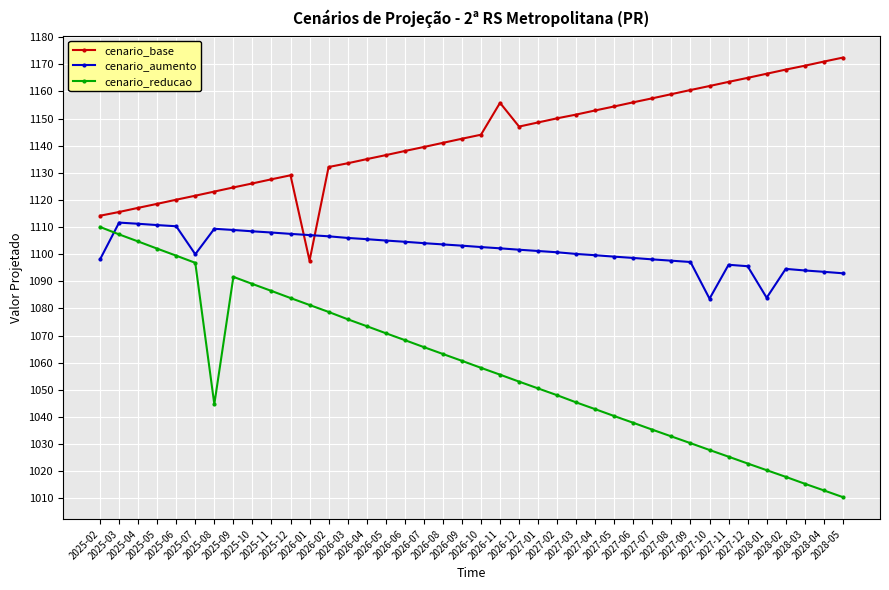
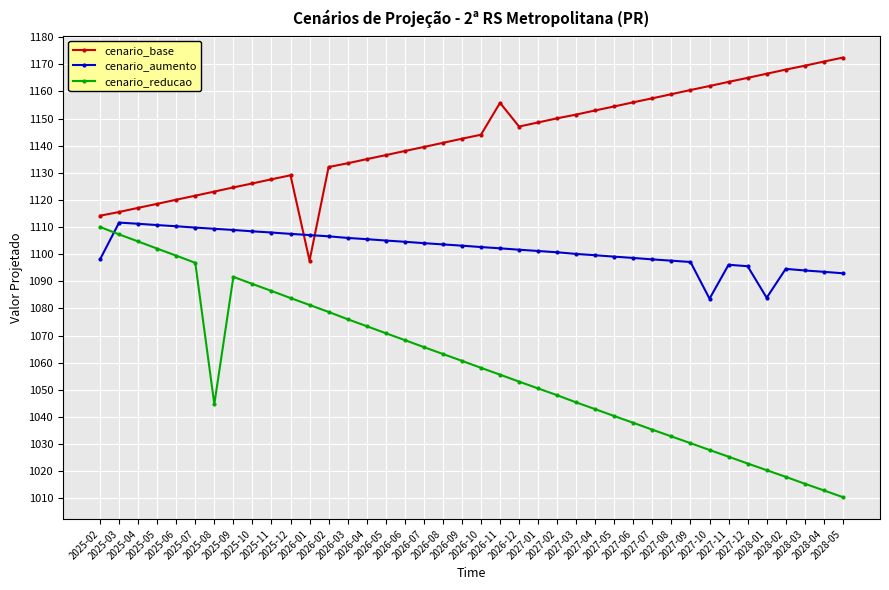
cenario_aumento, 2025-07: 1100 -> 1110
